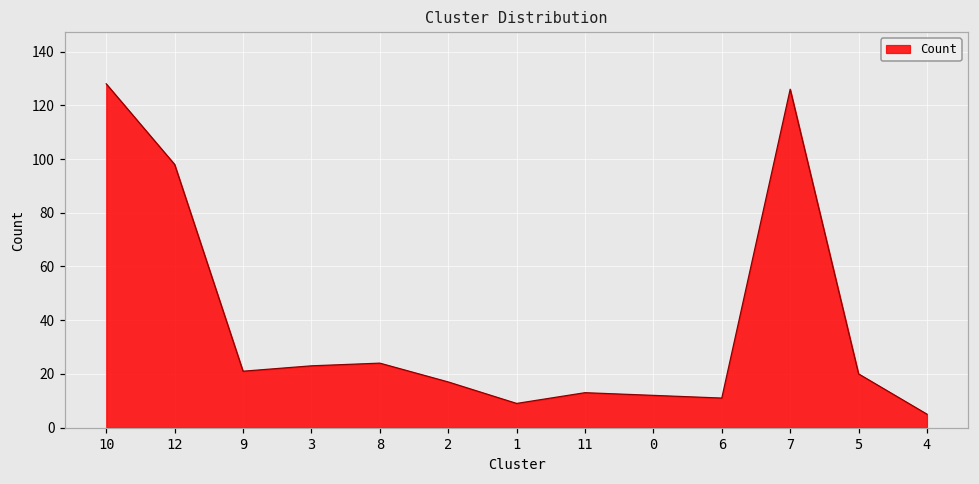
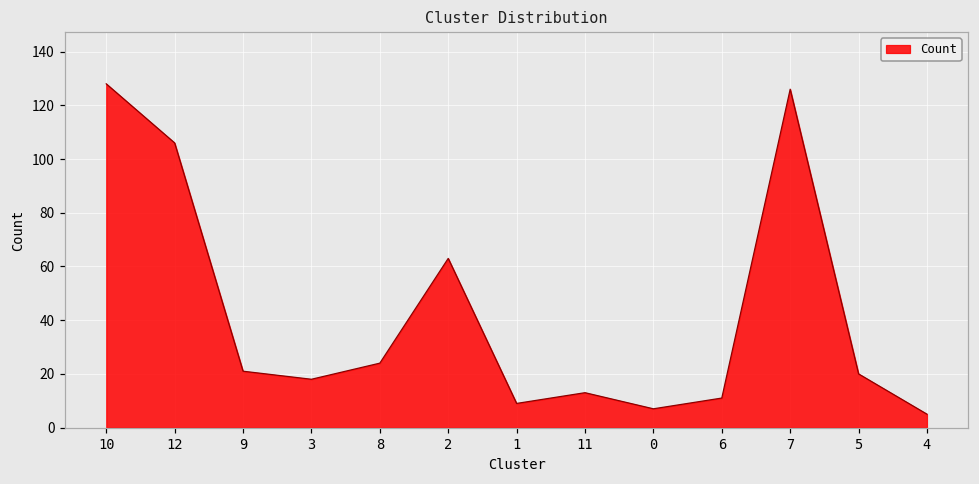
12: 98 -> 106
3: 23 -> 18
2: 17 -> 63
0: 12 -> 7
